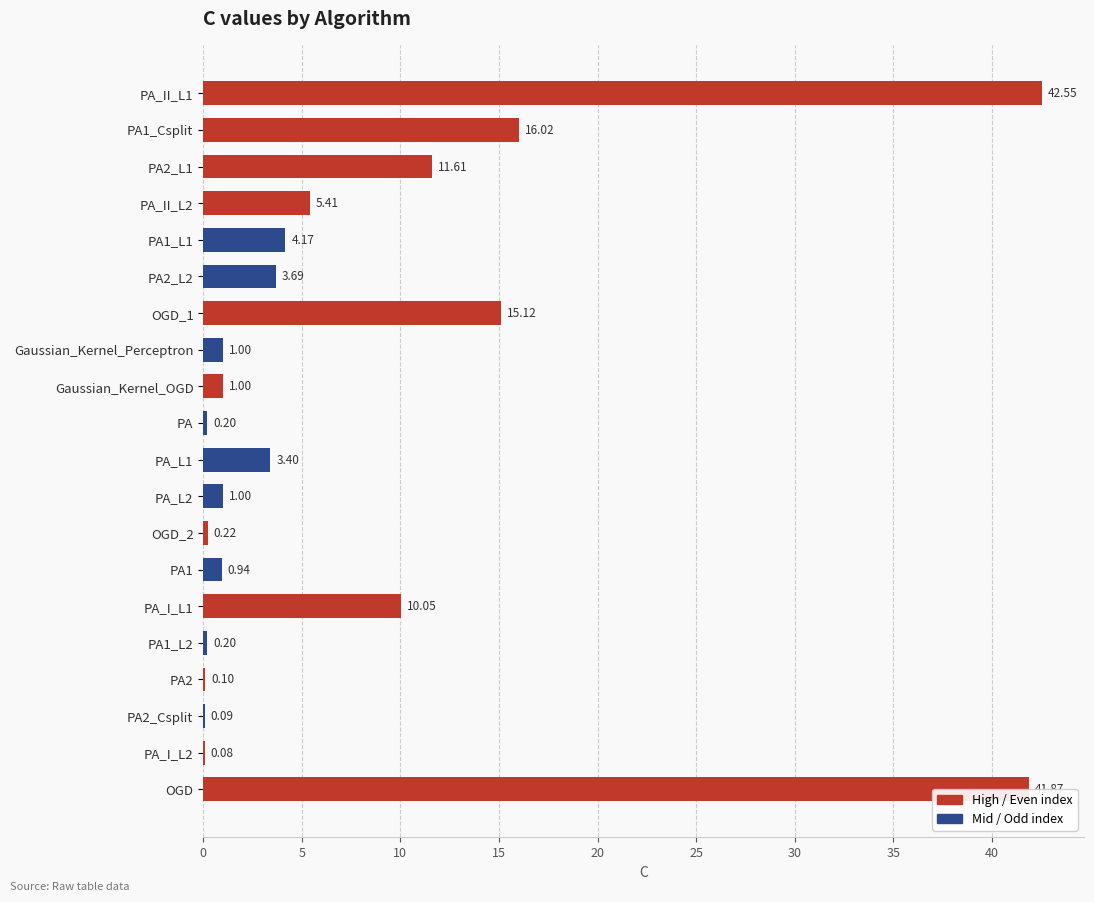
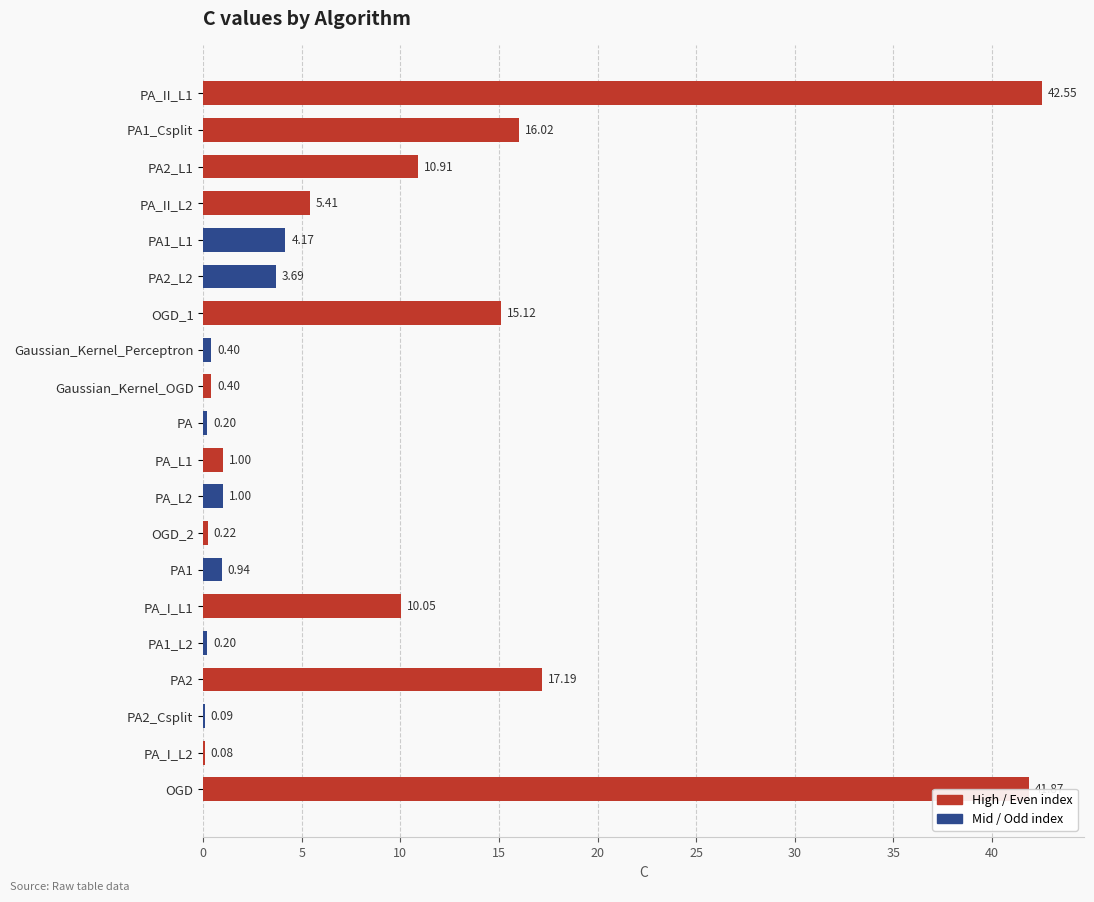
PA2_L1: 11.61 -> 10.91
Gaussian_Kernel_Perceptron: 1.00 -> 0.40
Gaussian_Kernel_OGD: 1.00 -> 0.40
PA_L1: 3.40 -> 1.00
PA2: 0.10 -> 17.19
